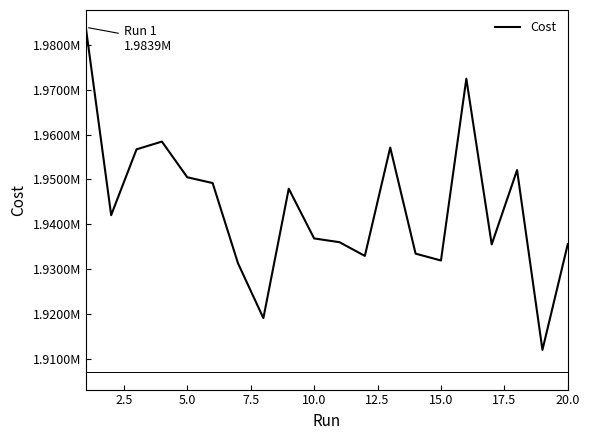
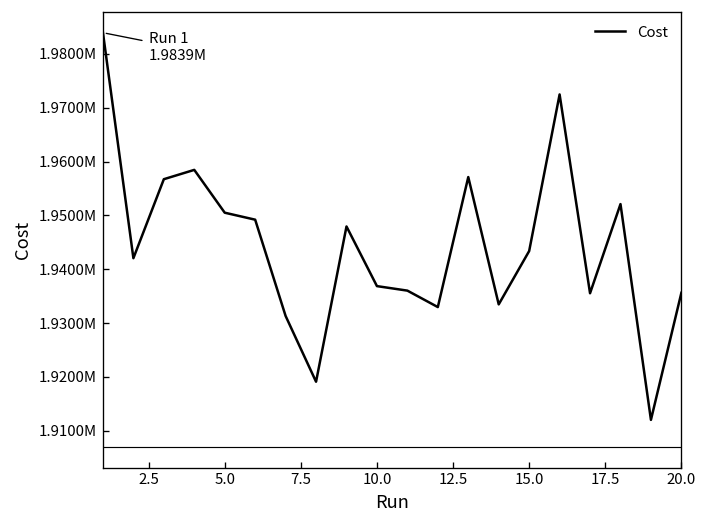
15.0: 1932000 -> 1943000
